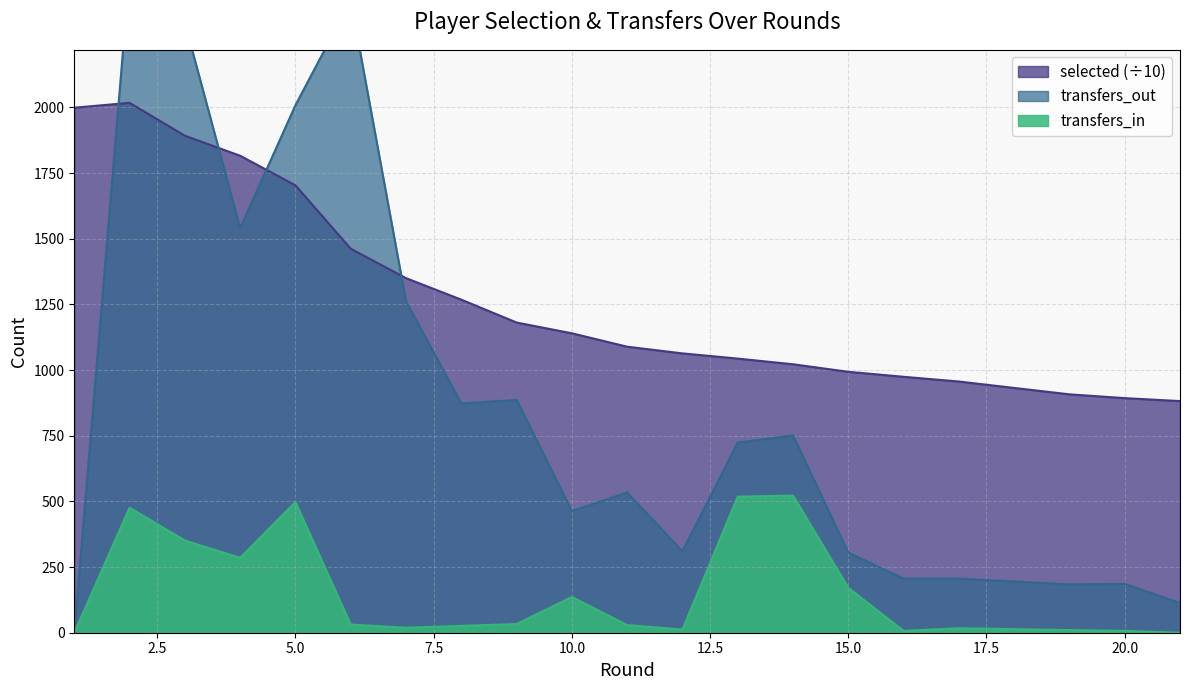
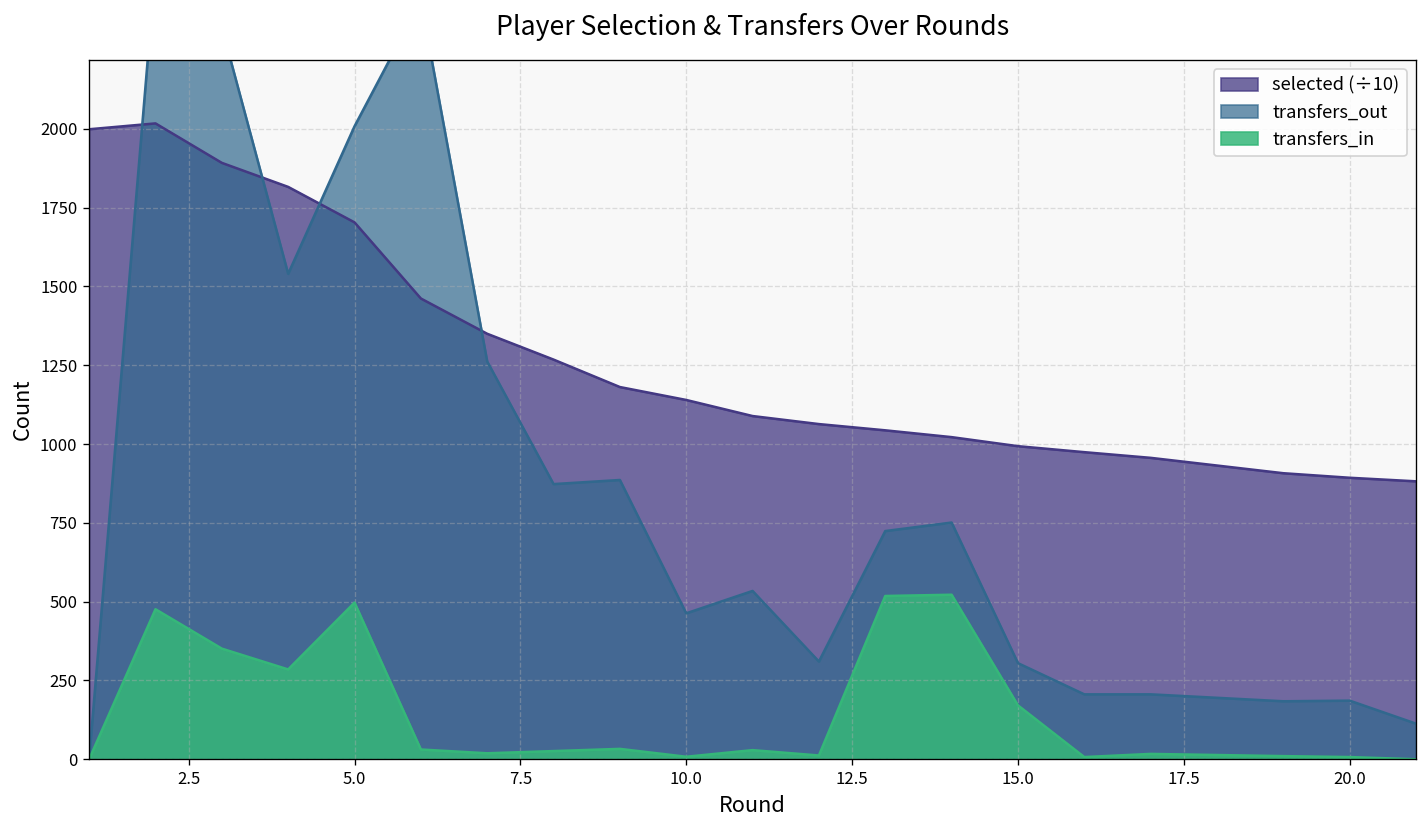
transfers_in, 10.0: 140 -> 10
